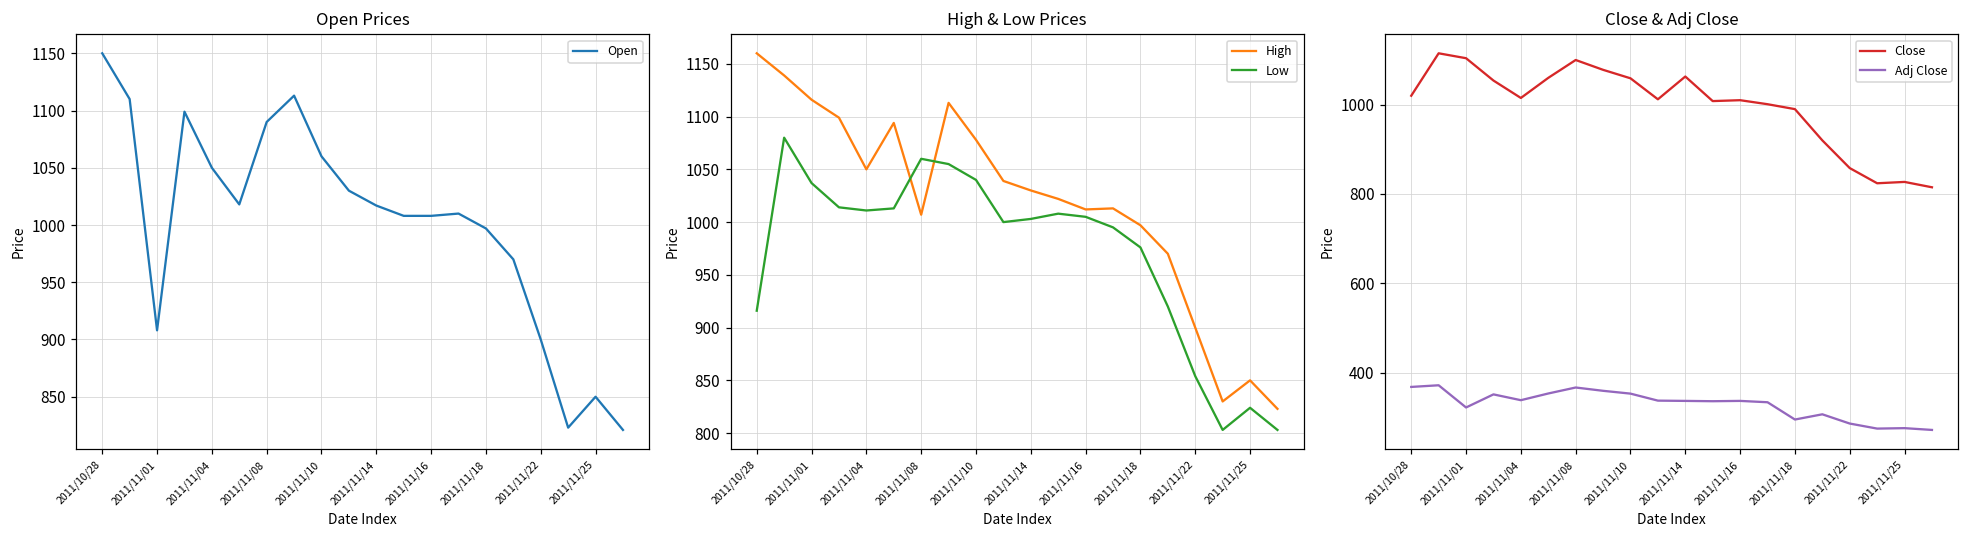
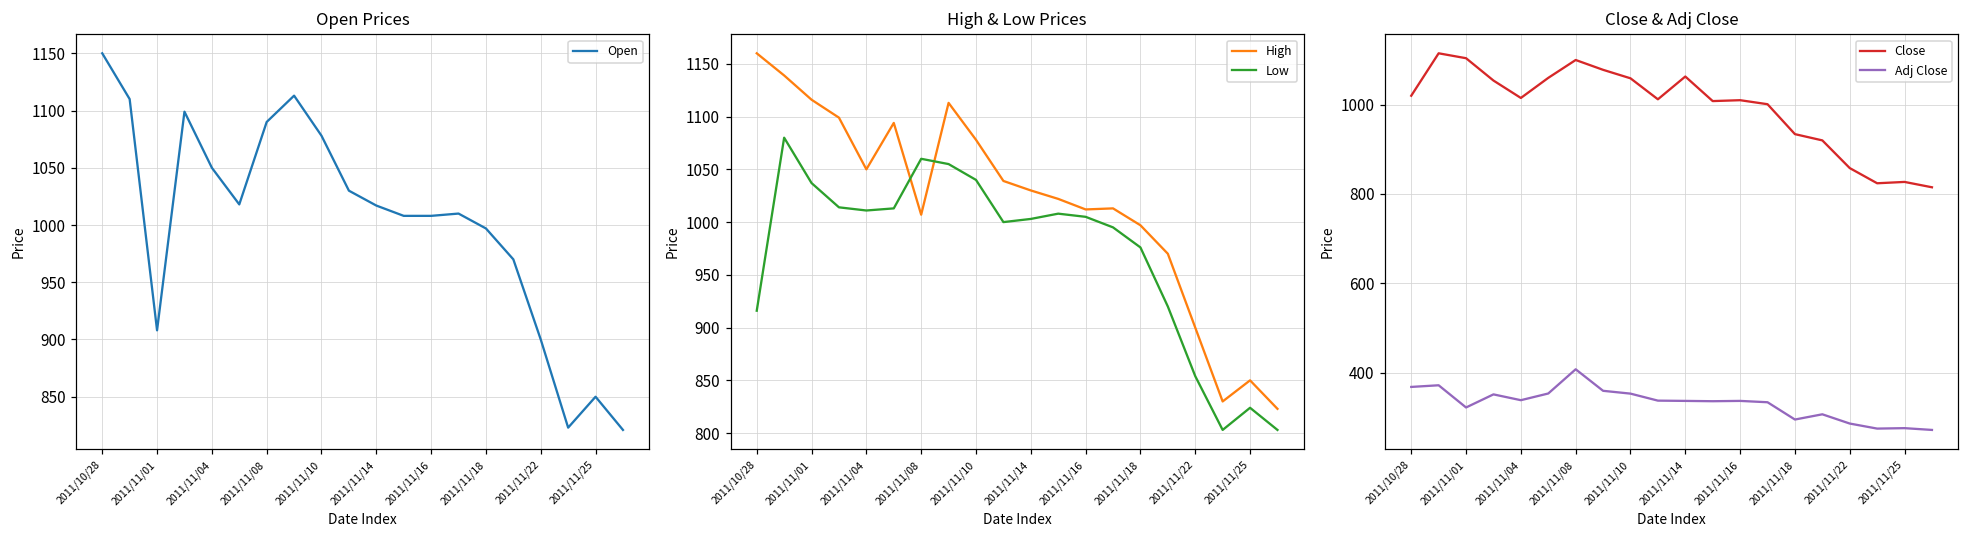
Open Prices, 2011/11/10: 1060 -> 1078
Close & Adj Close, Adj Close, 2011/11/08: 370 -> 410
Close & Adj Close, Close, 2011/11/18: 990 -> 930
